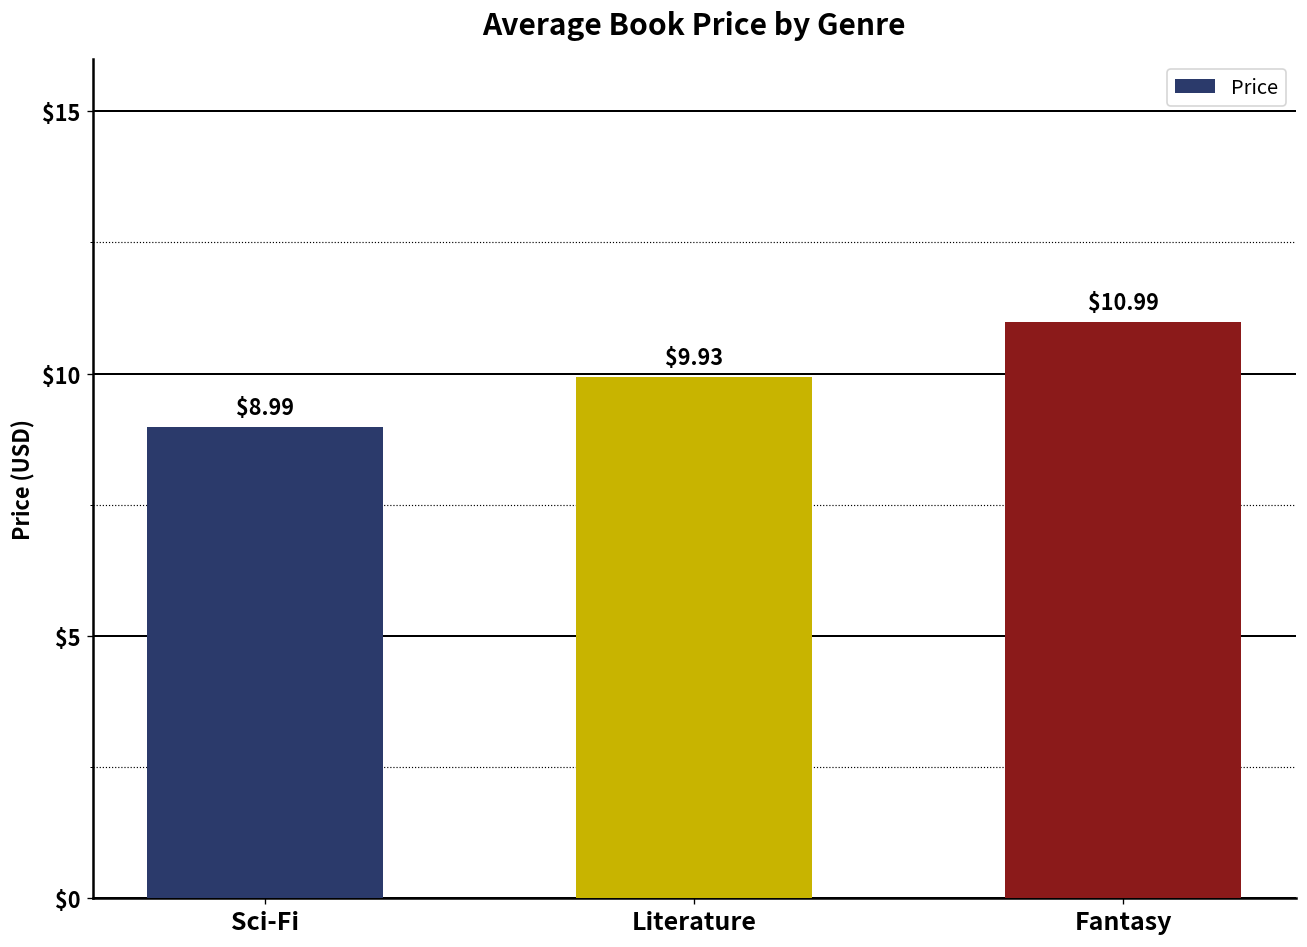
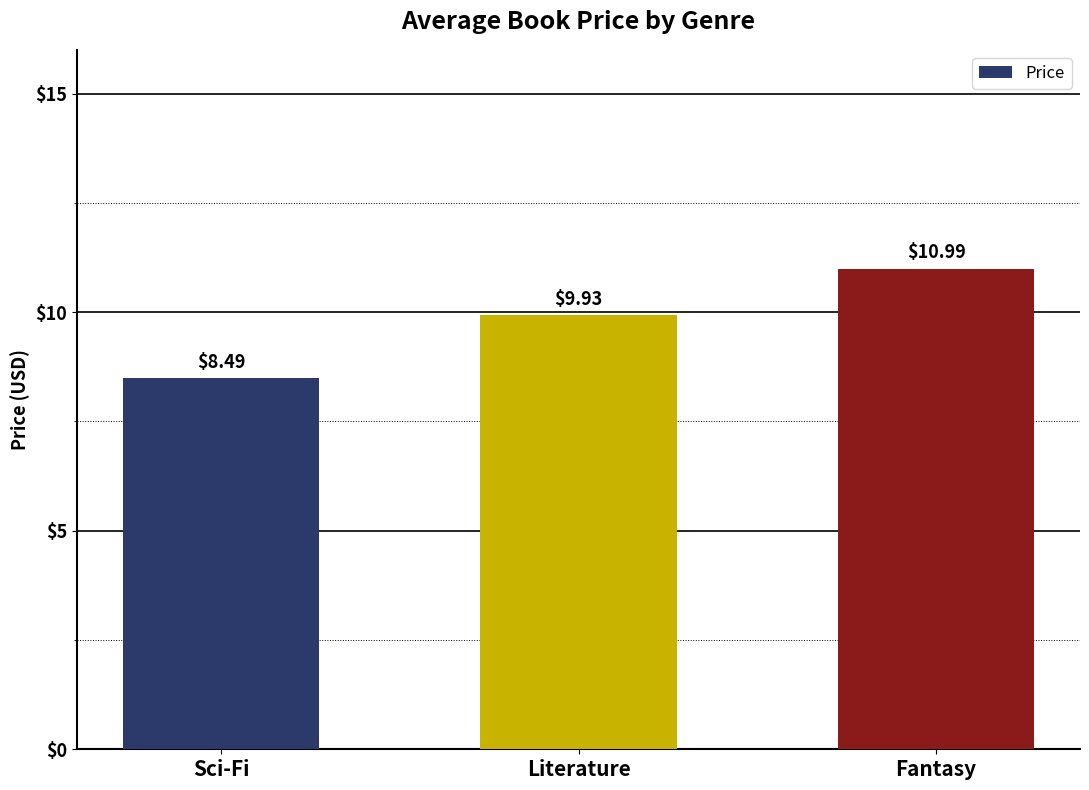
Sci-Fi: $8.99 -> $8.49
